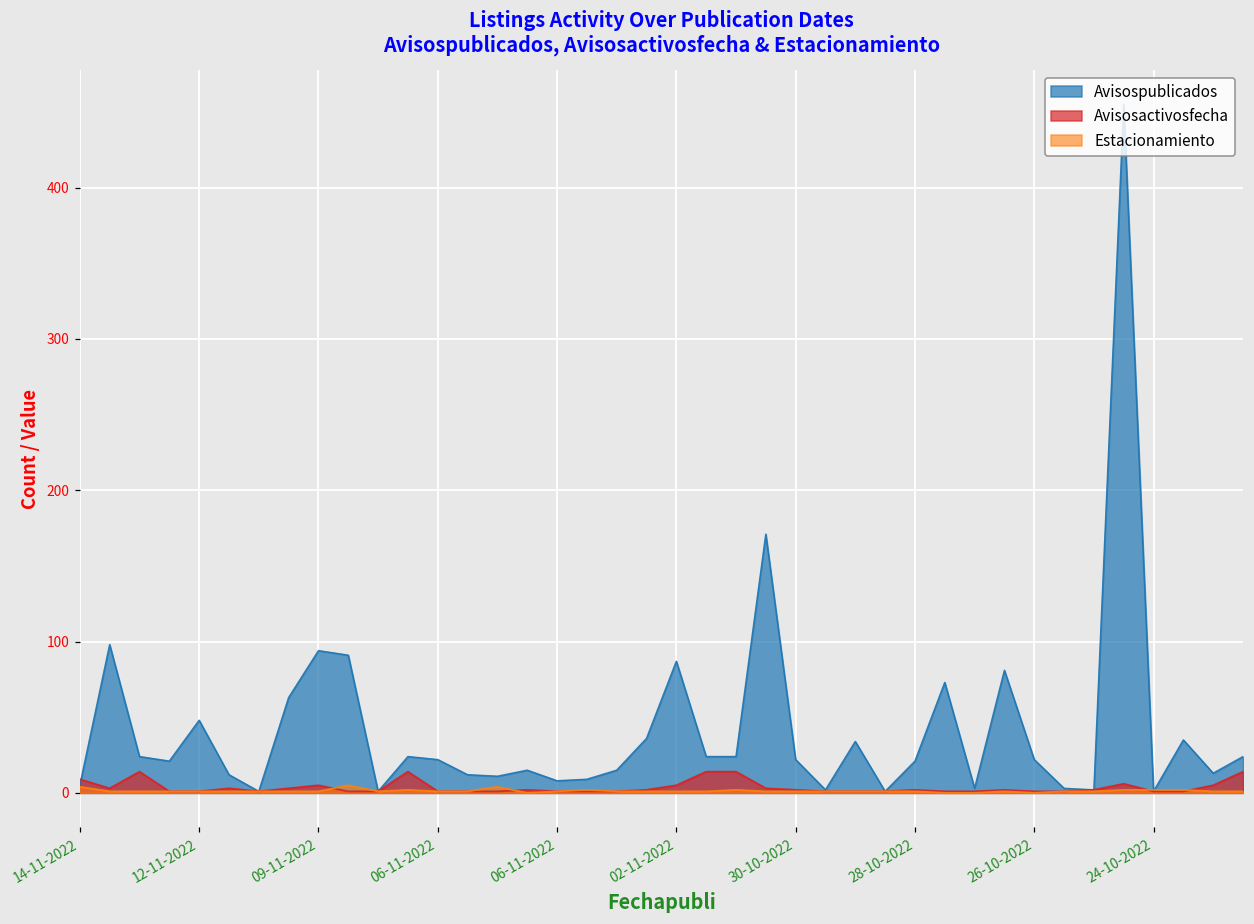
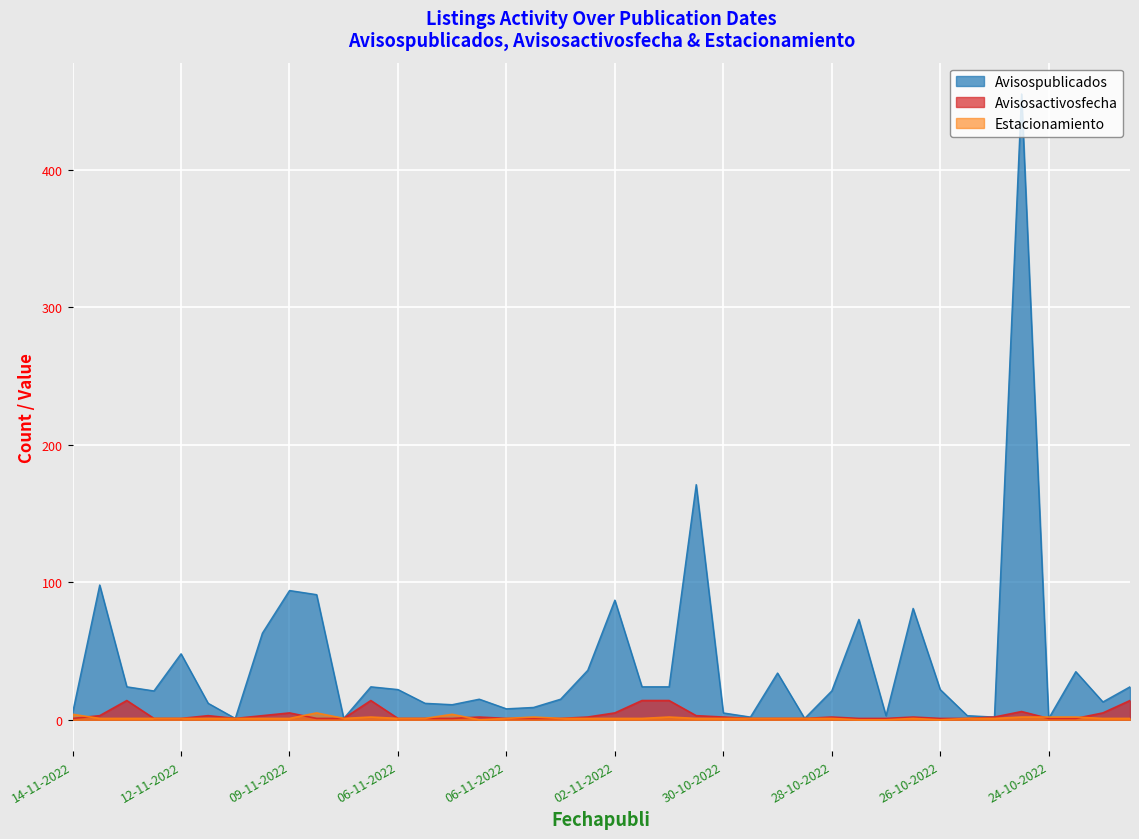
Avisosactivosfecha, 14-11-2022: 9 -> 1
Avisospublicados, 30-10-2022: 22 -> 5
